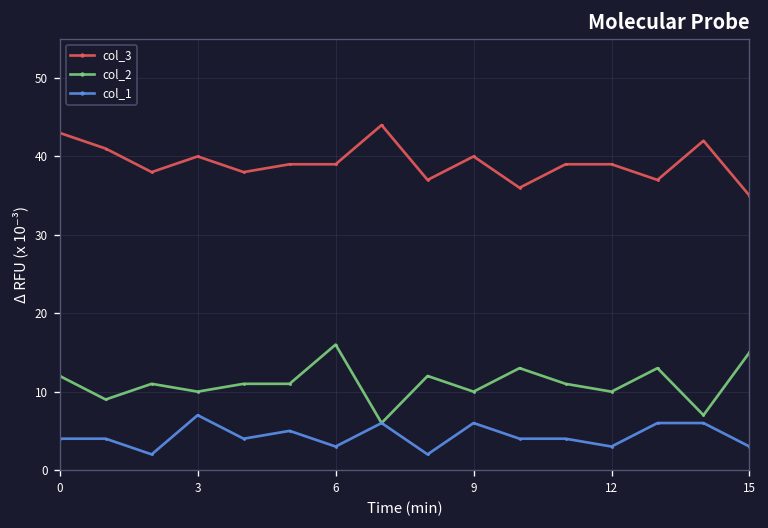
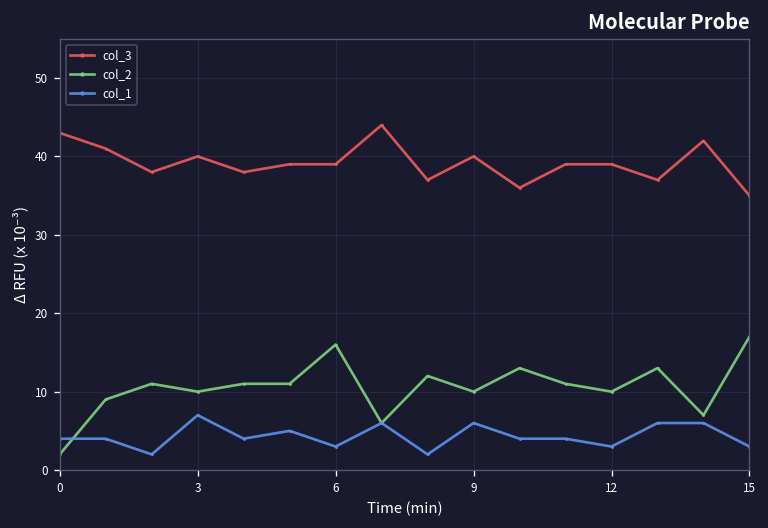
col_2, 0: 12 -> 2
col_2, 15: 15 -> 17
